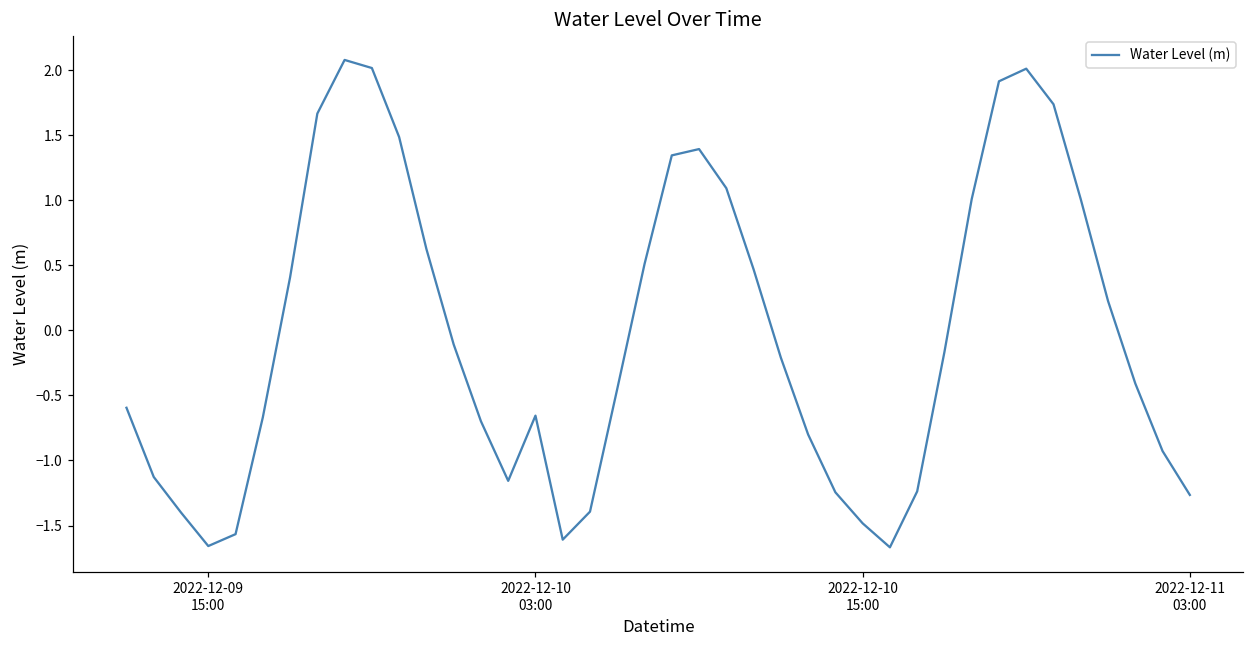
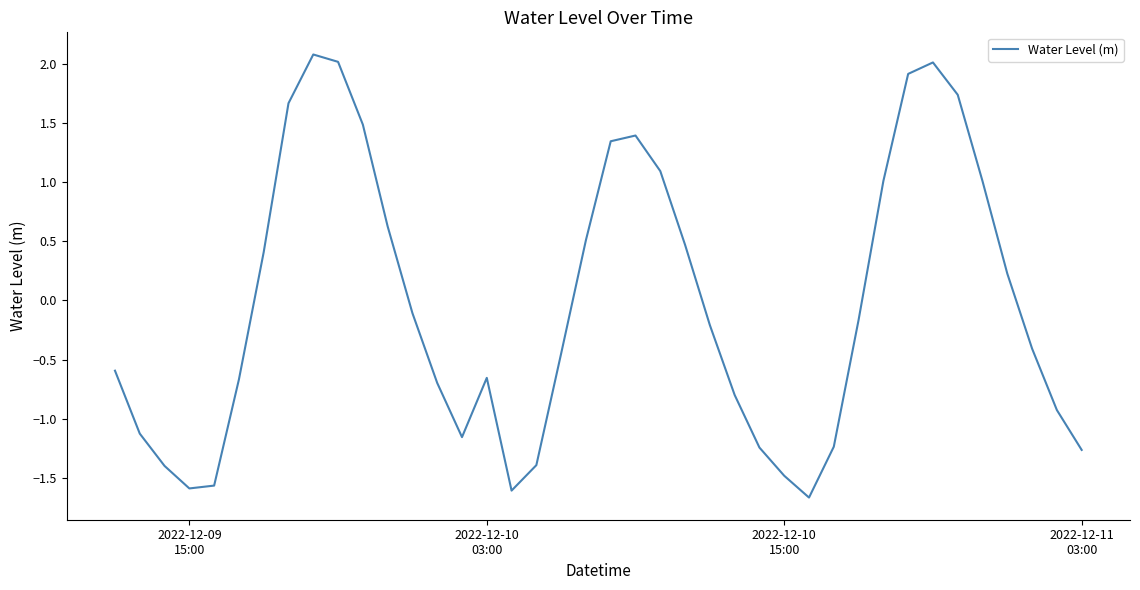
2022-12-09 15:00: -1.66 -> -1.59
